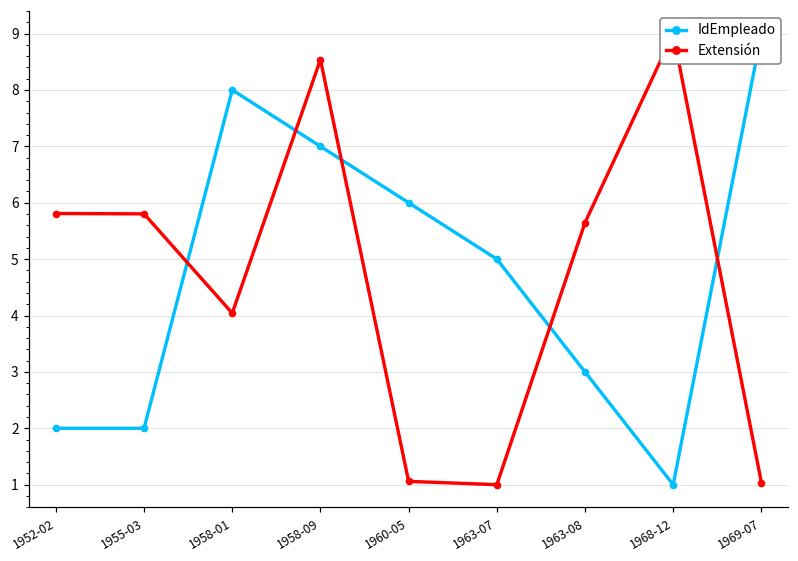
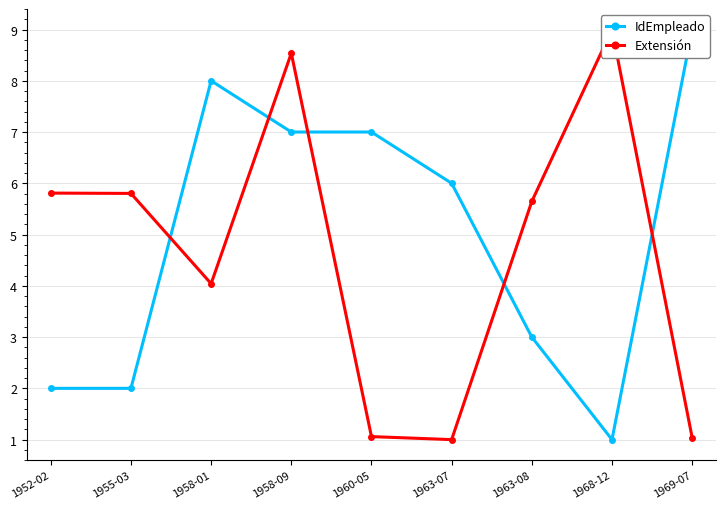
IdEmpleado, 1960-05: 6 -> 7
IdEmpleado, 1963-07: 5 -> 6
